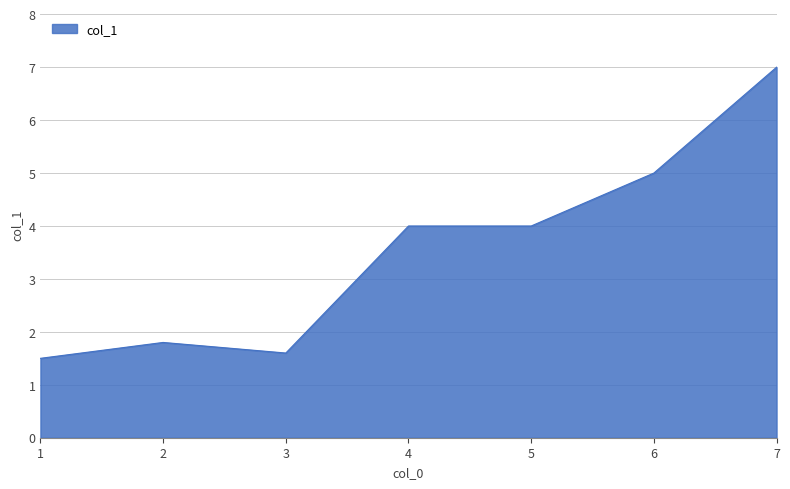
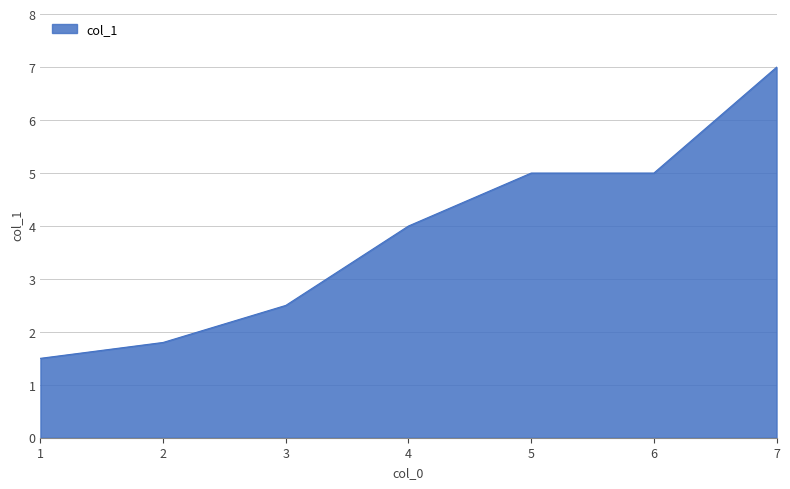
3: 1.6 -> 2.5
5: 4 -> 5
